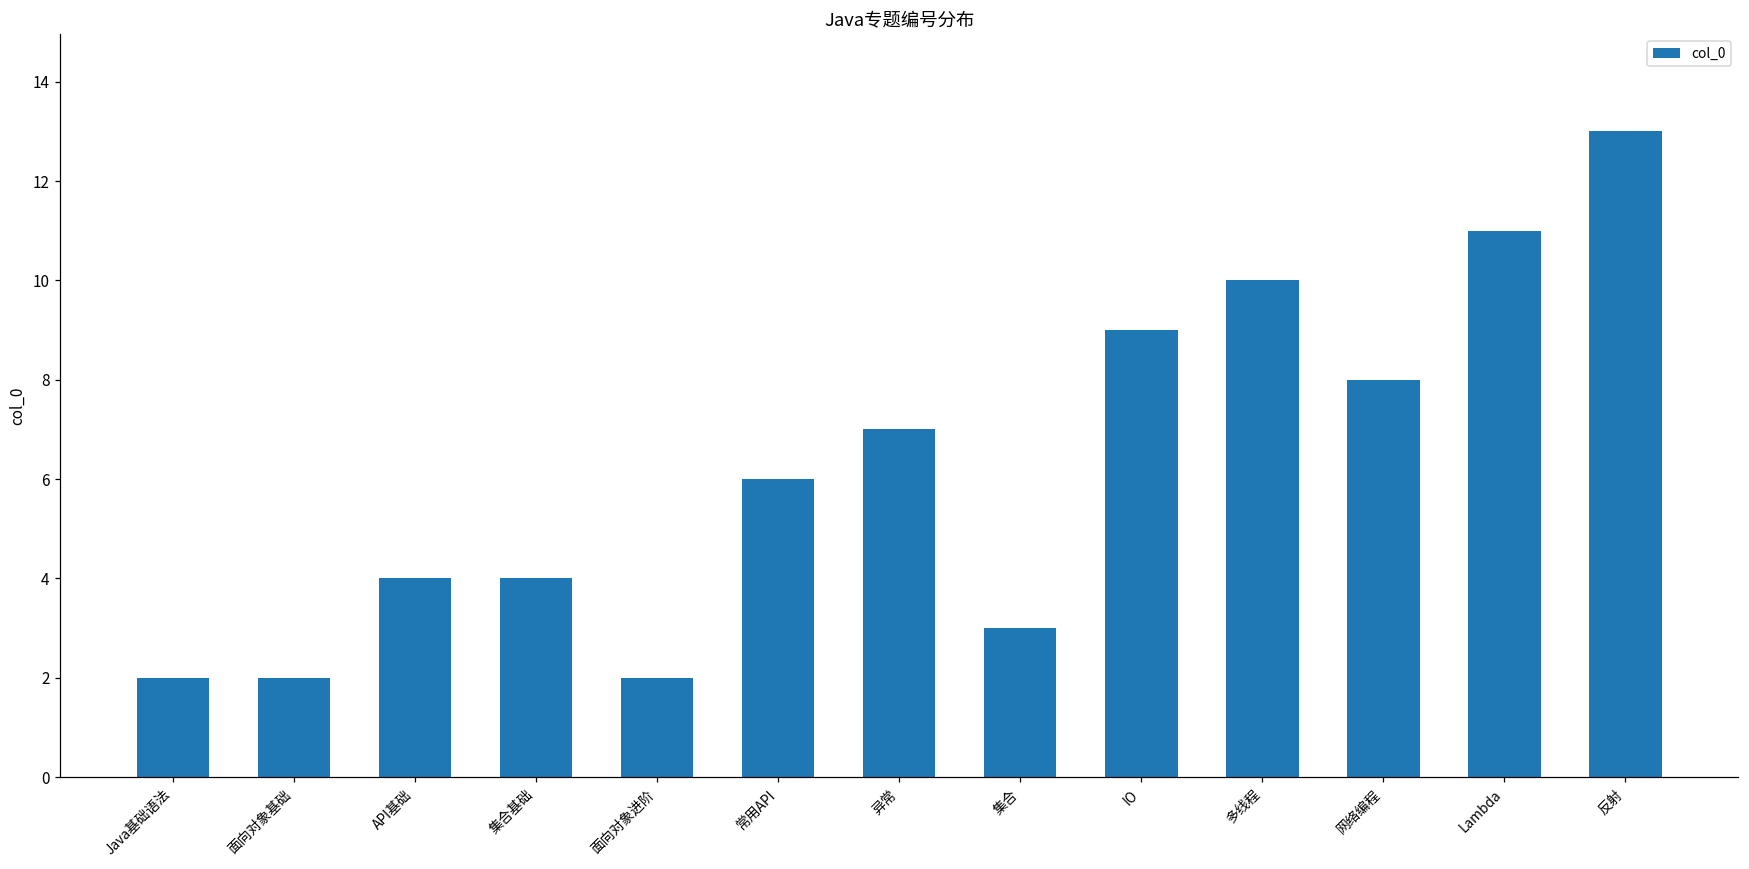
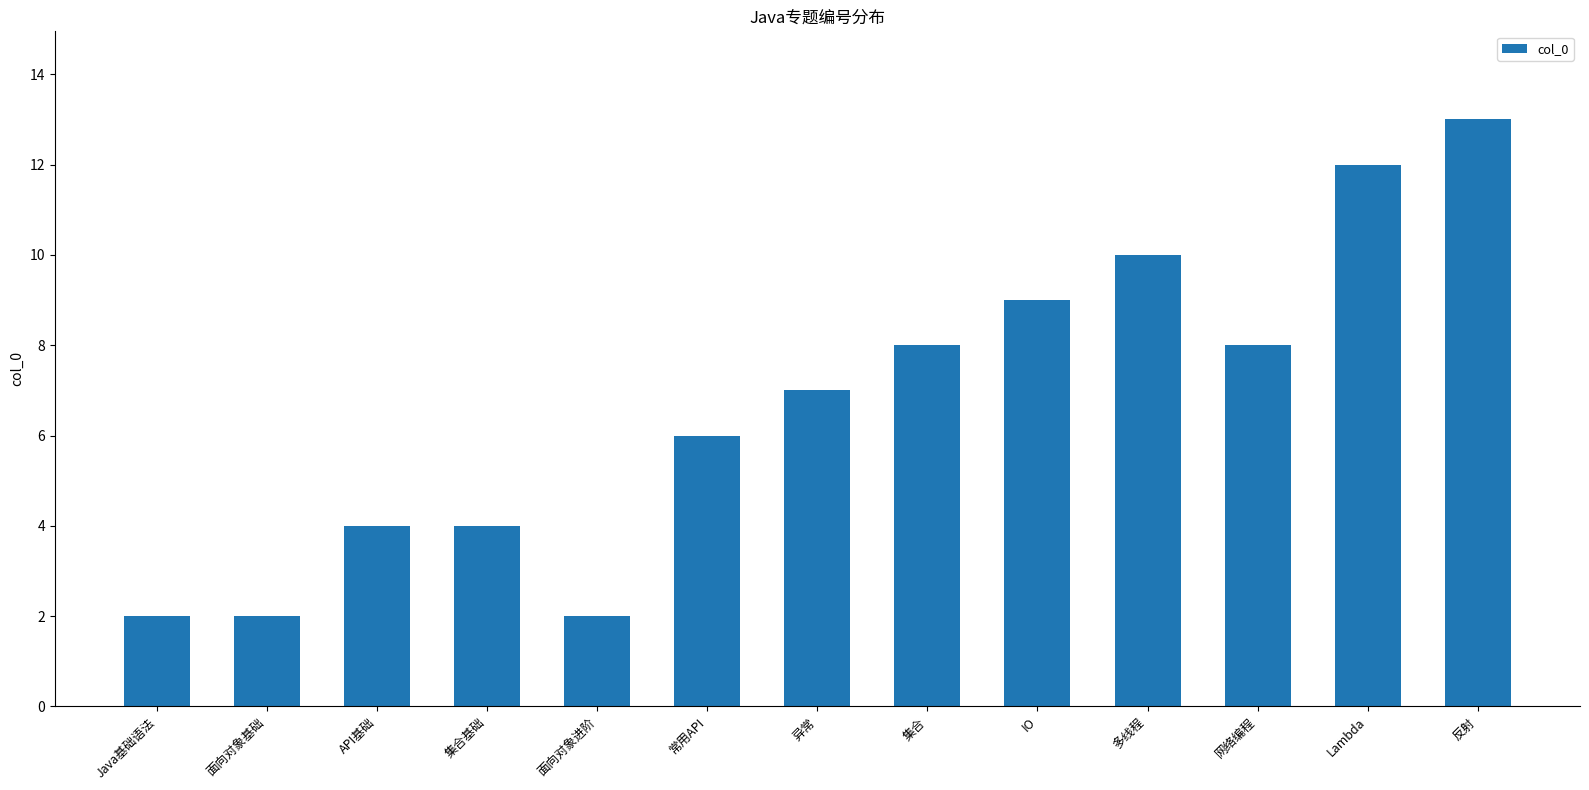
集合: 3 -> 8
Lambda: 11 -> 12
